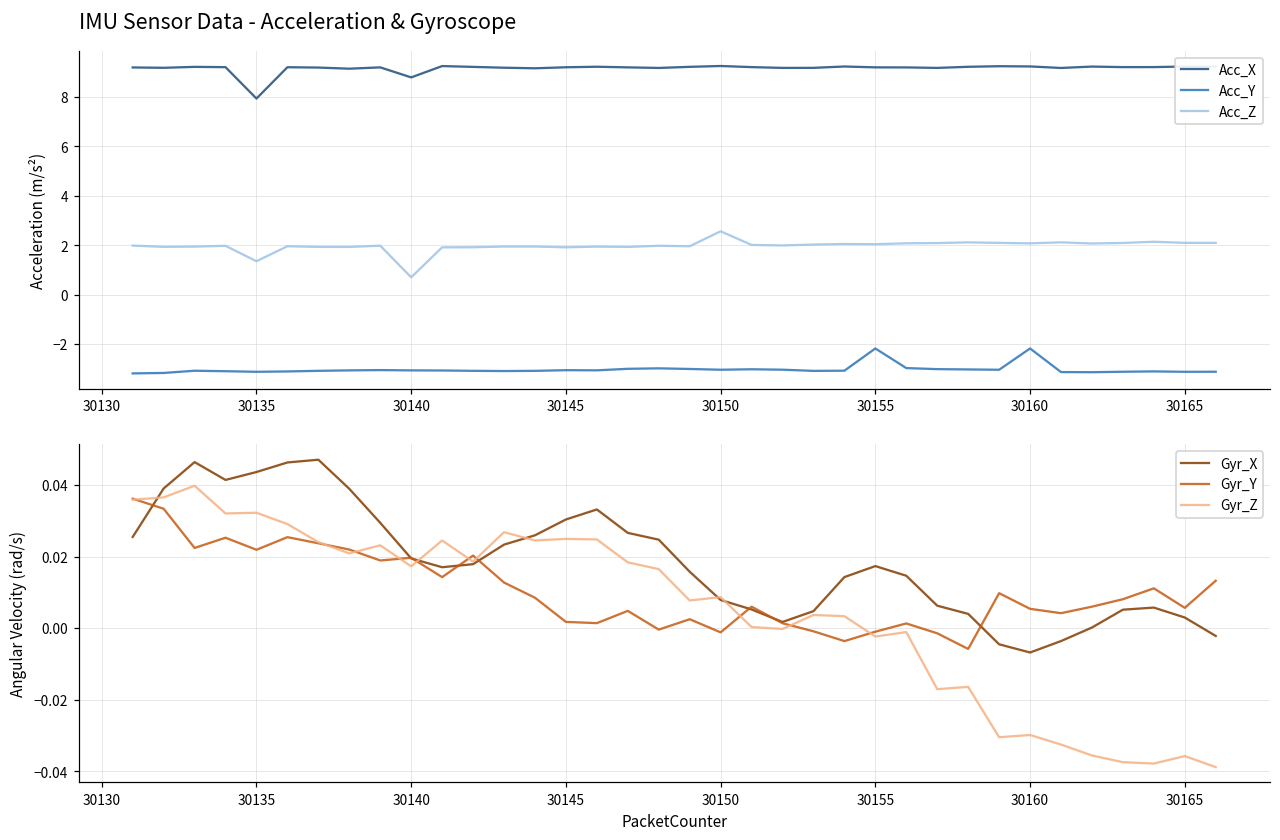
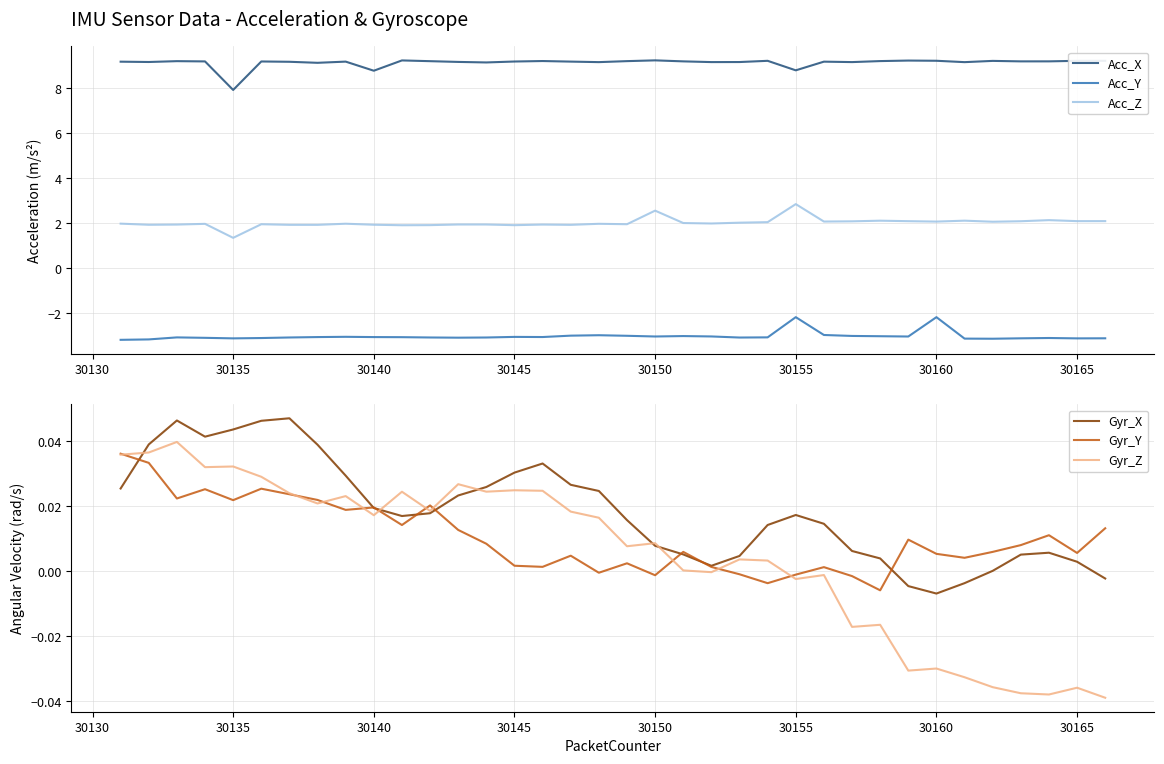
IMU Sensor Data - Acceleration & Gyroscope, Acc_Z, 30140: 0.7 -> 1.9
IMU Sensor Data - Acceleration & Gyroscope, Acc_X, 30155: 9.2 -> 8.8
IMU Sensor Data - Acceleration & Gyroscope, Acc_Z, 30155: 2.0 -> 2.9
